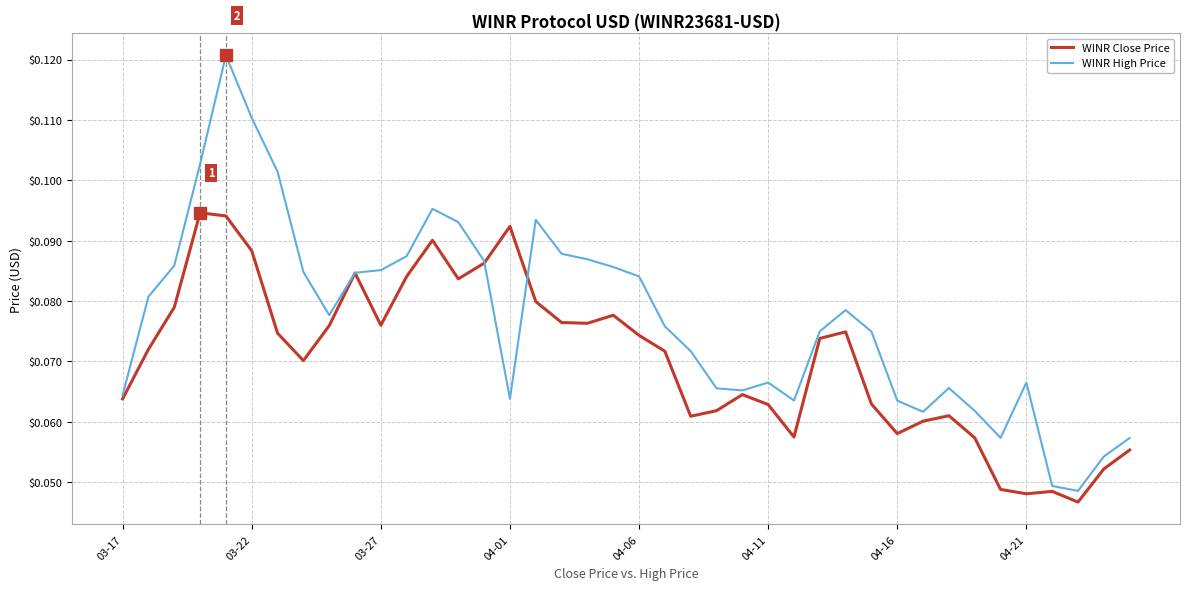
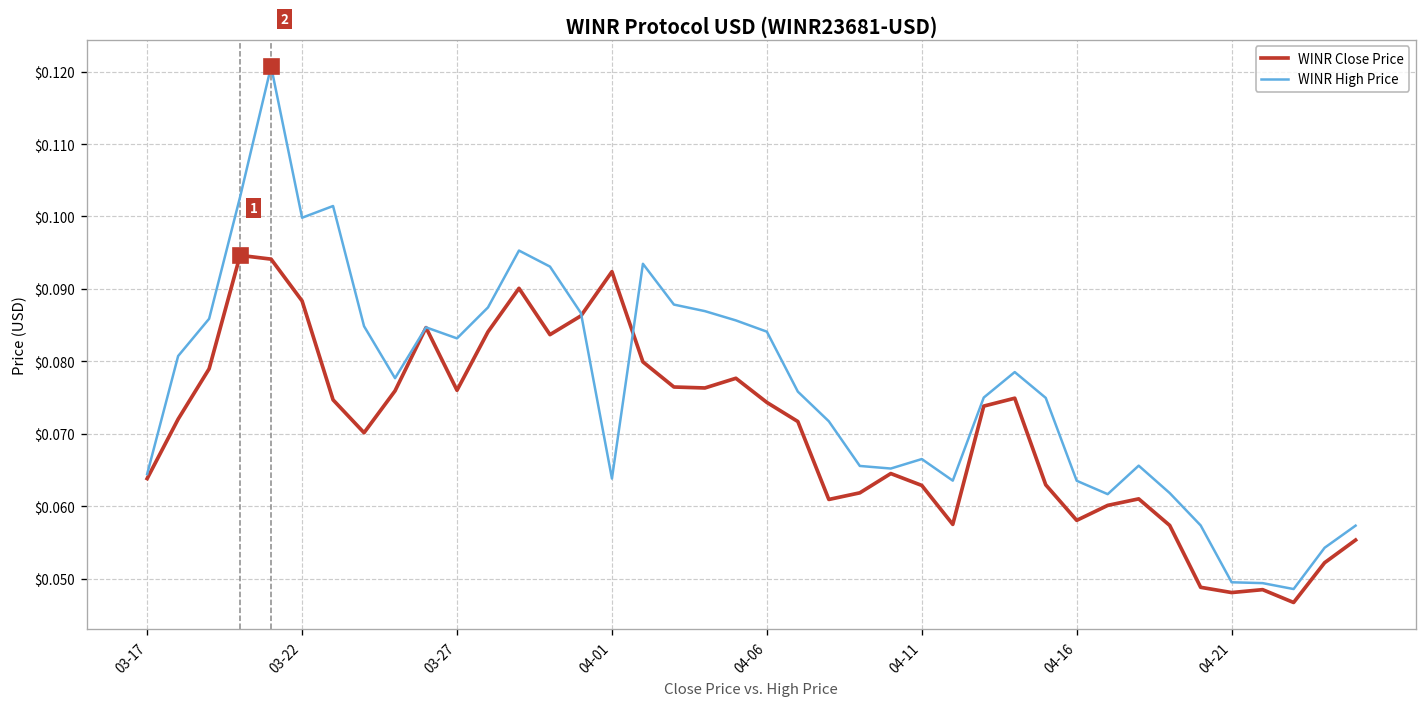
WINR High Price, 03-22: $0.110 -> $0.100
WINR High Price, 03-27: $0.085 -> $0.083
WINR High Price, 04-21: $0.067 -> $0.050
